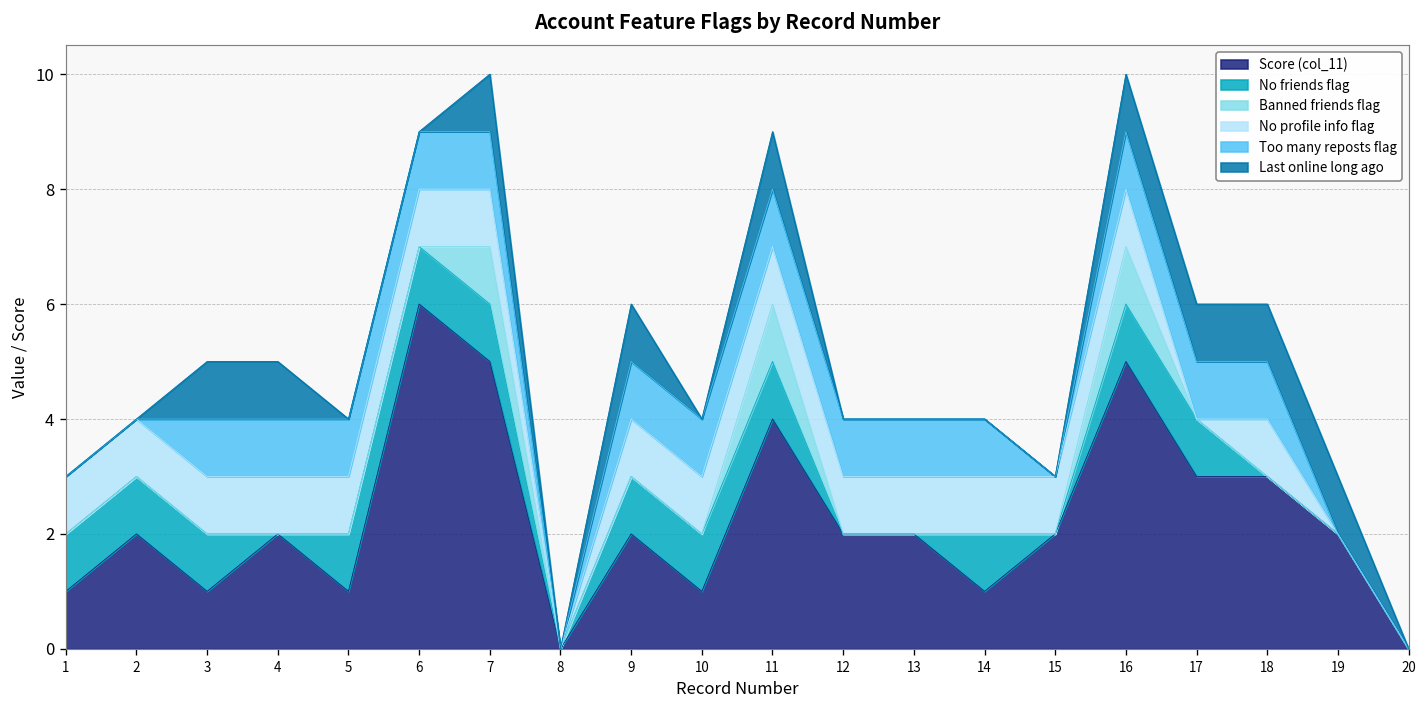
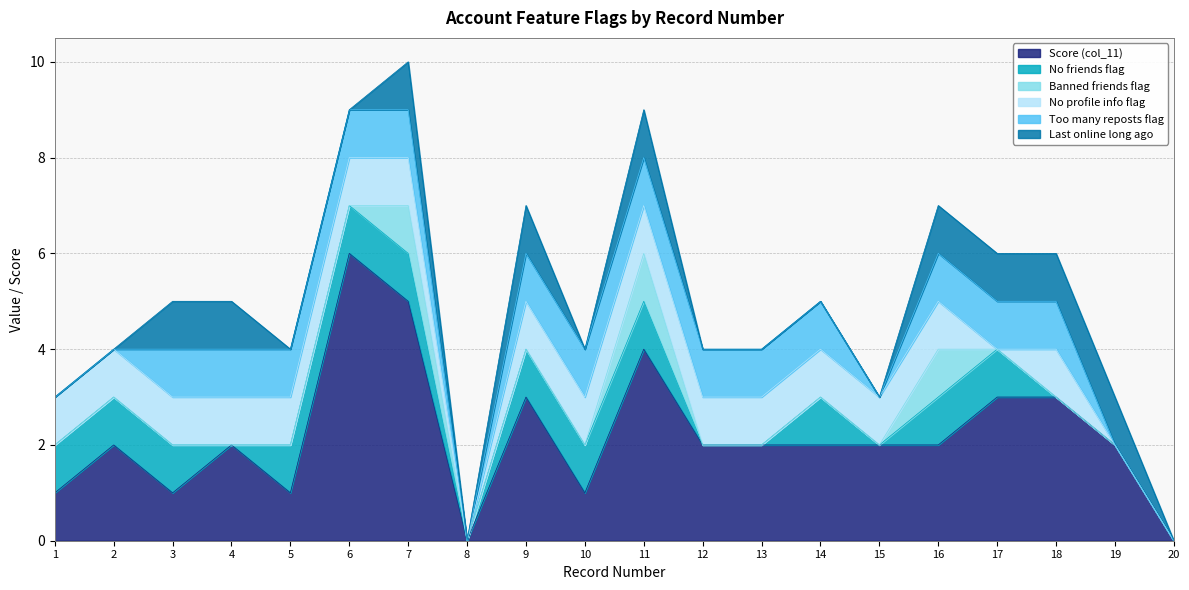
Score (col_11), 9: 2 -> 3
Score (col_11), 14: 1 -> 2
Score (col_11), 16: 5 -> 2
